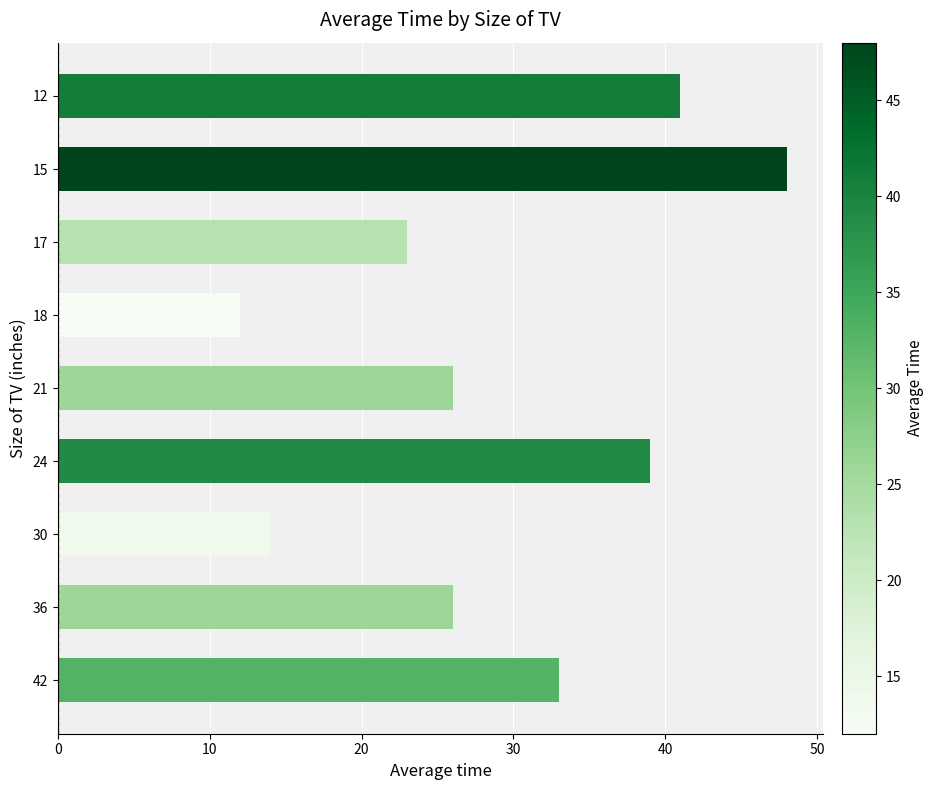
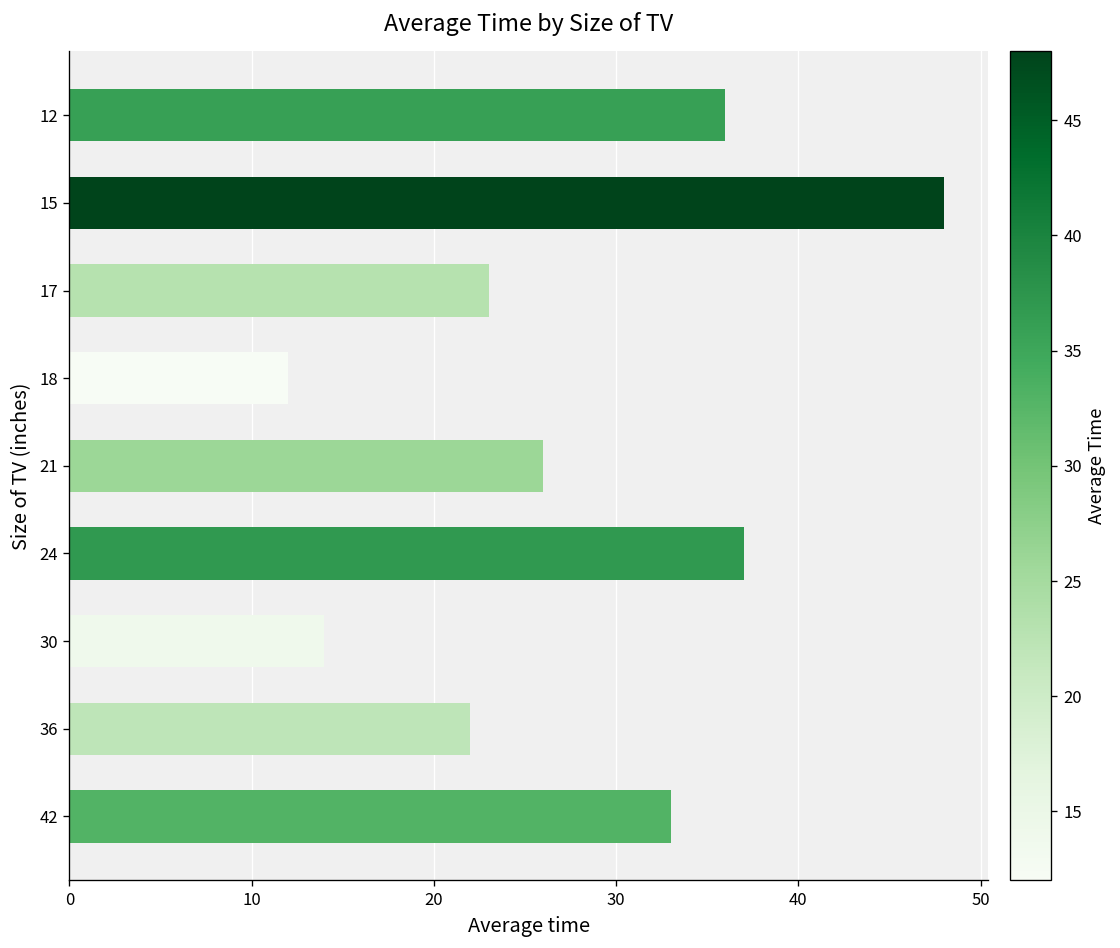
12: 41 -> 36
24: 39 -> 37
36: 26 -> 22
